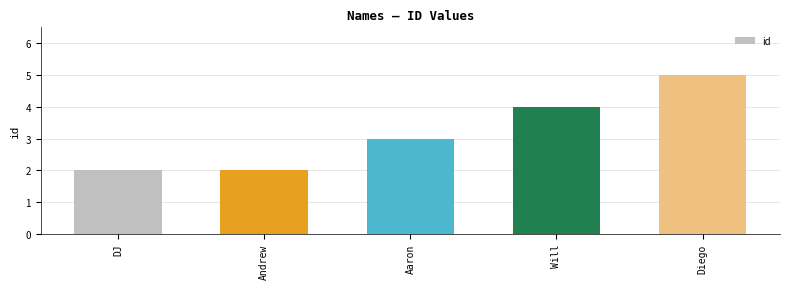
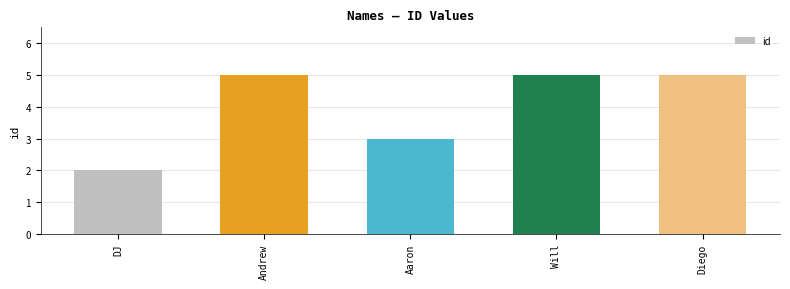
Andrew: 2 -> 5
Will: 4 -> 5
